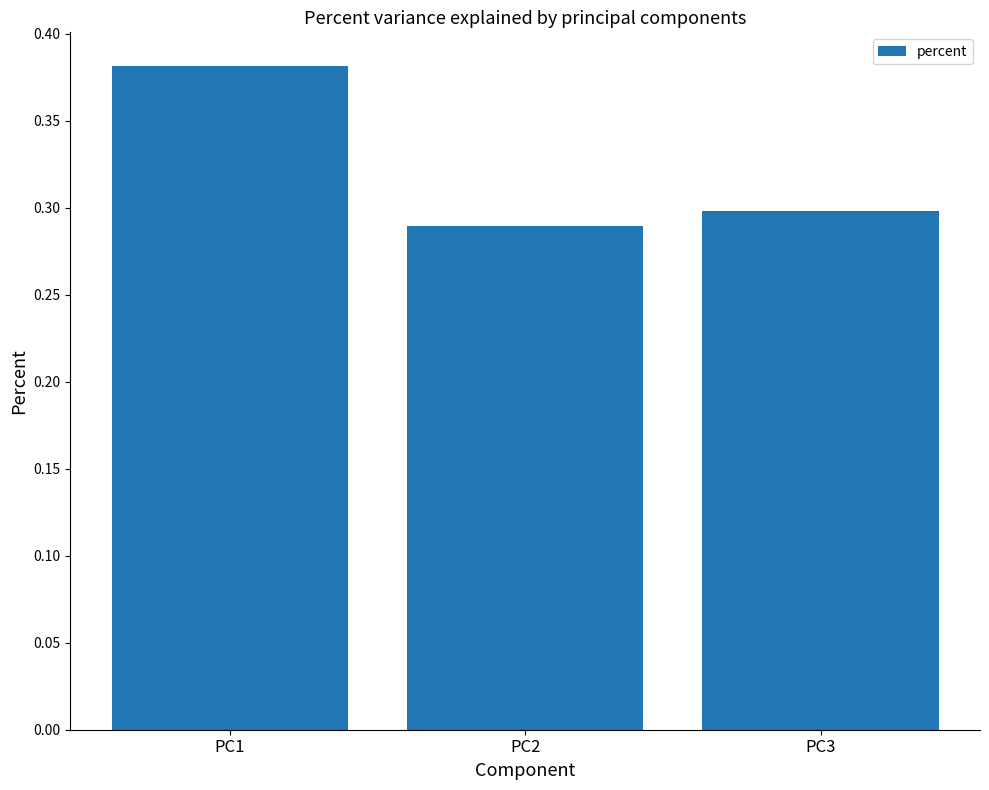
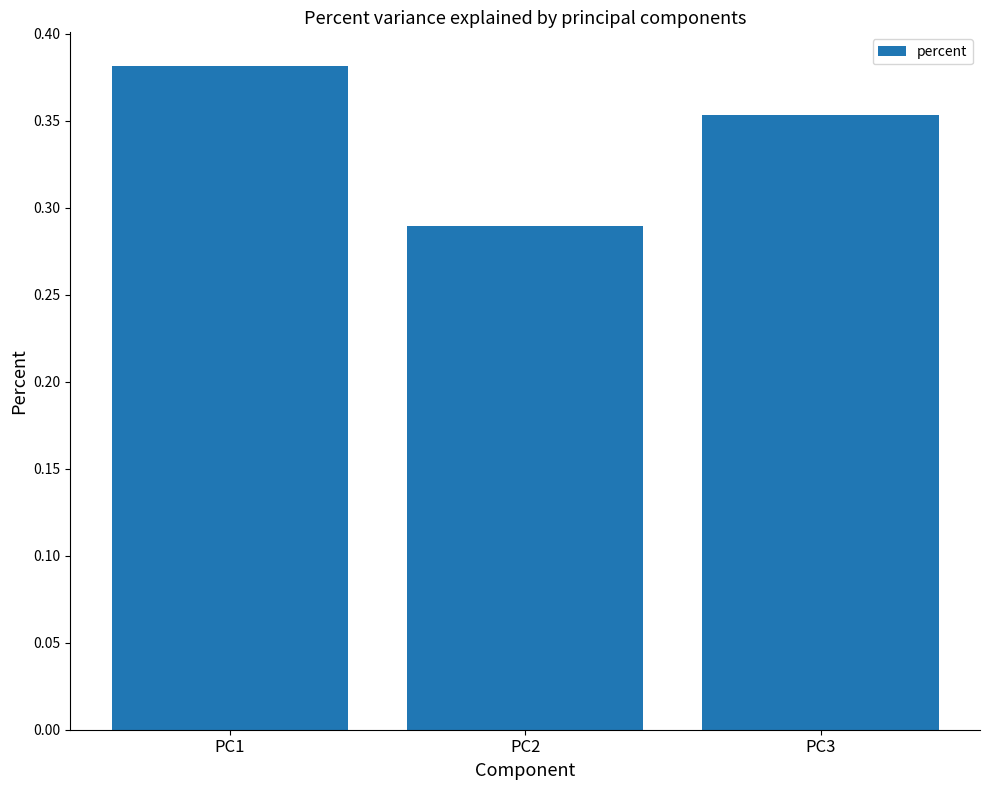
PC3: 0.298 -> 0.353
